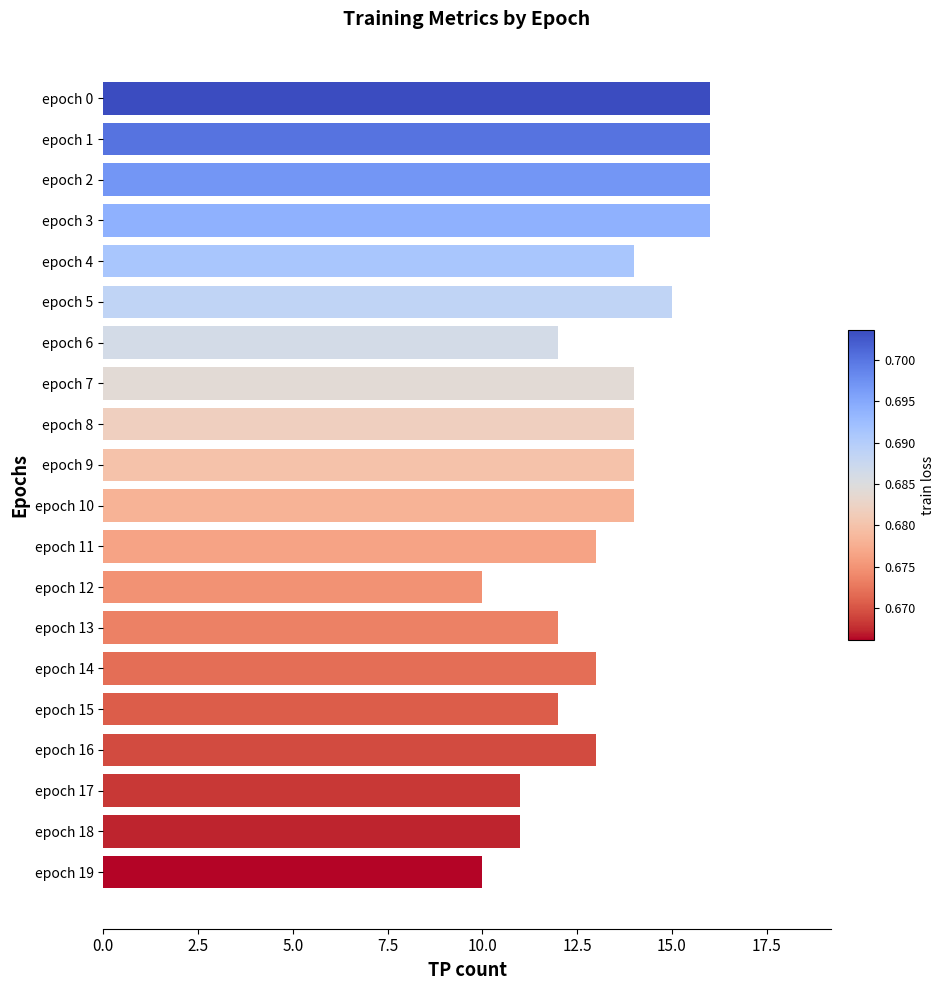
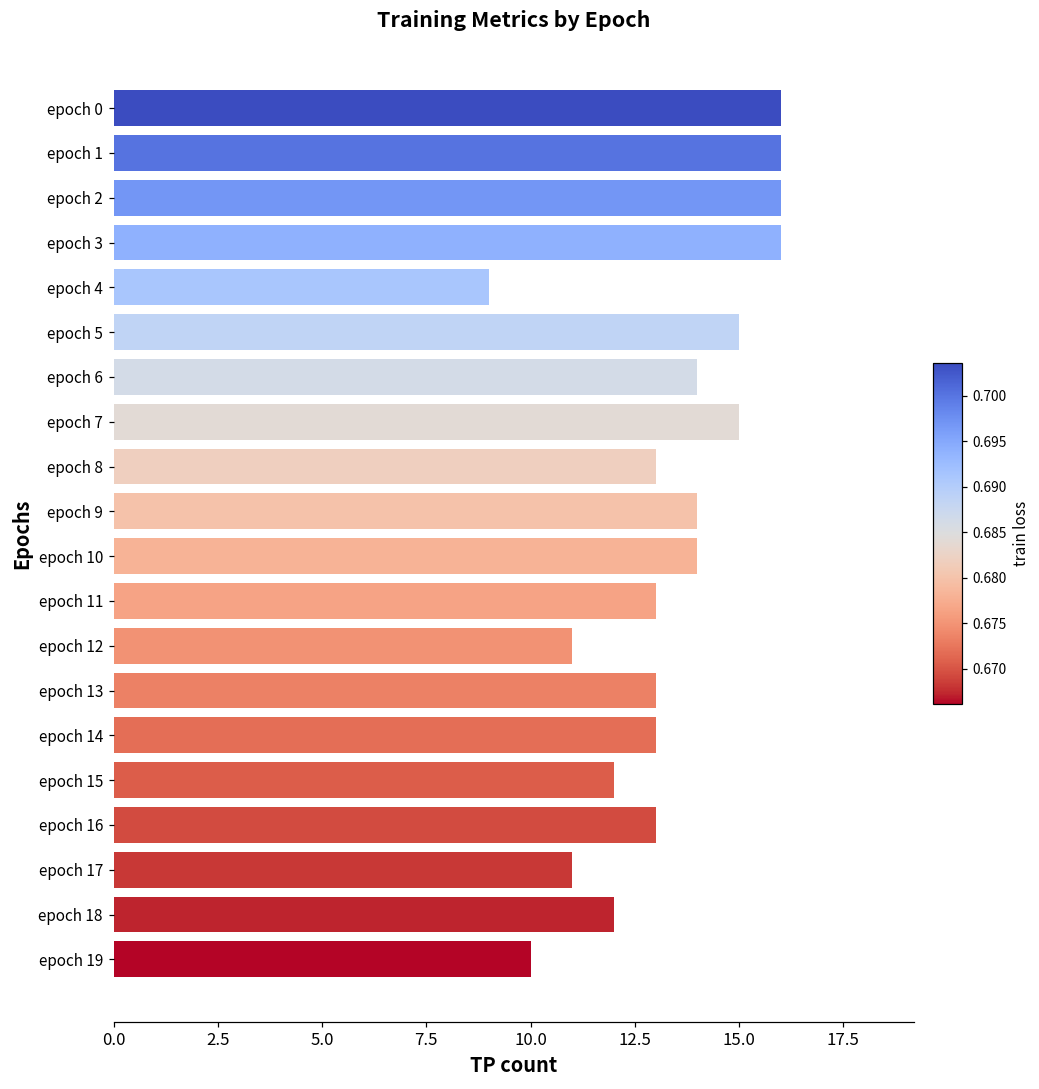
epoch 4: 14 -> 9
epoch 6: 12 -> 14
epoch 7: 14 -> 15
epoch 8: 14 -> 13
epoch 12: 10 -> 11
epoch 13: 12 -> 13
epoch 18: 11 -> 12
